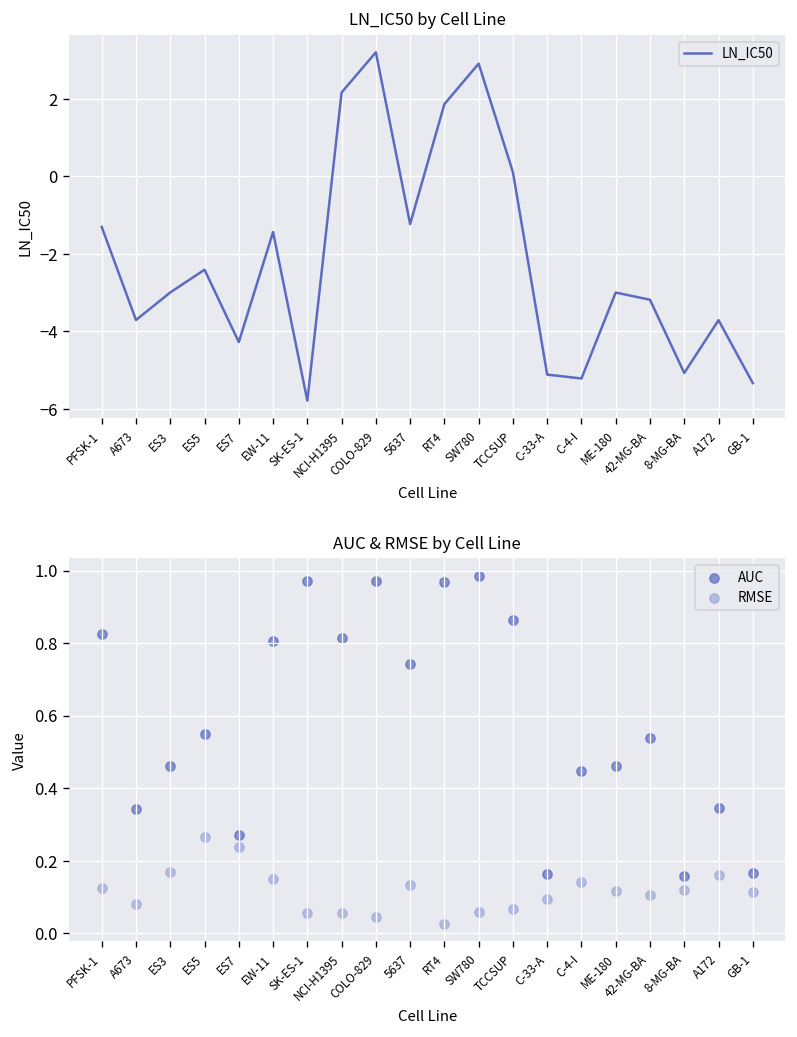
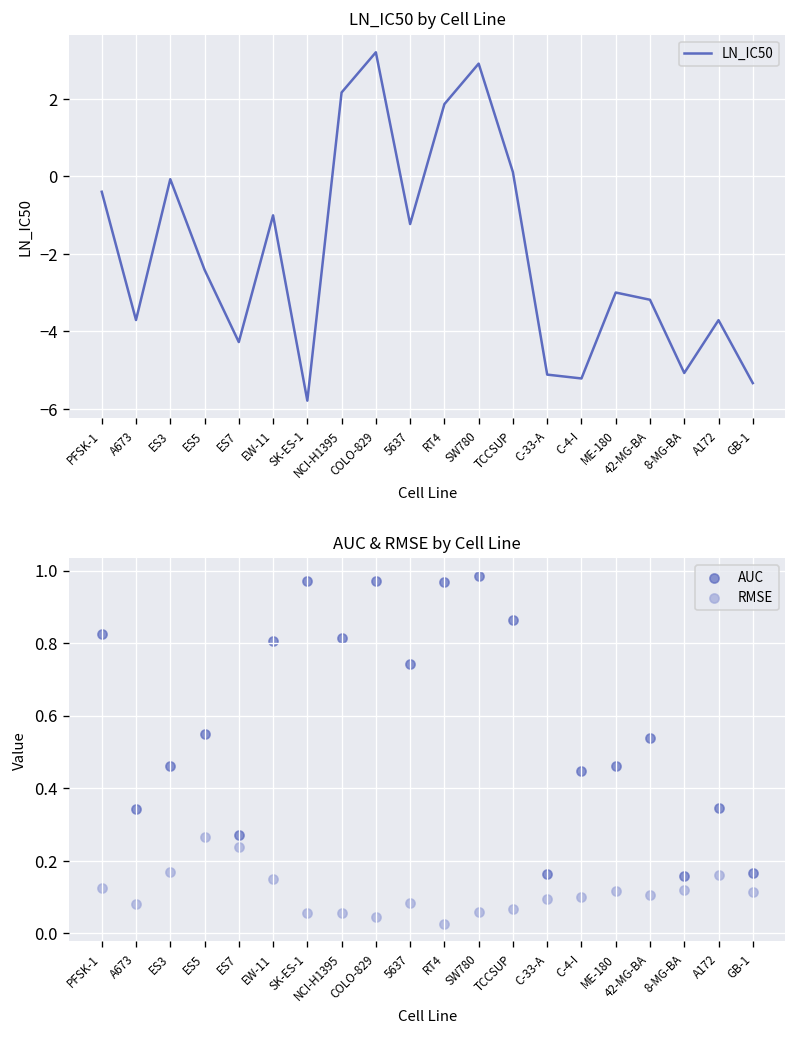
LN_IC50 by Cell Line, PFSK-1: -1.3 -> -0.4
LN_IC50 by Cell Line, ES3: -3.0 -> -0.1
LN_IC50 by Cell Line, EW-11: -1.4 -> -1.0
AUC & RMSE by Cell Line, RMSE, 5637: 0.13 -> 0.08
AUC & RMSE by Cell Line, RMSE, C-4-I: 0.14 -> 0.10
